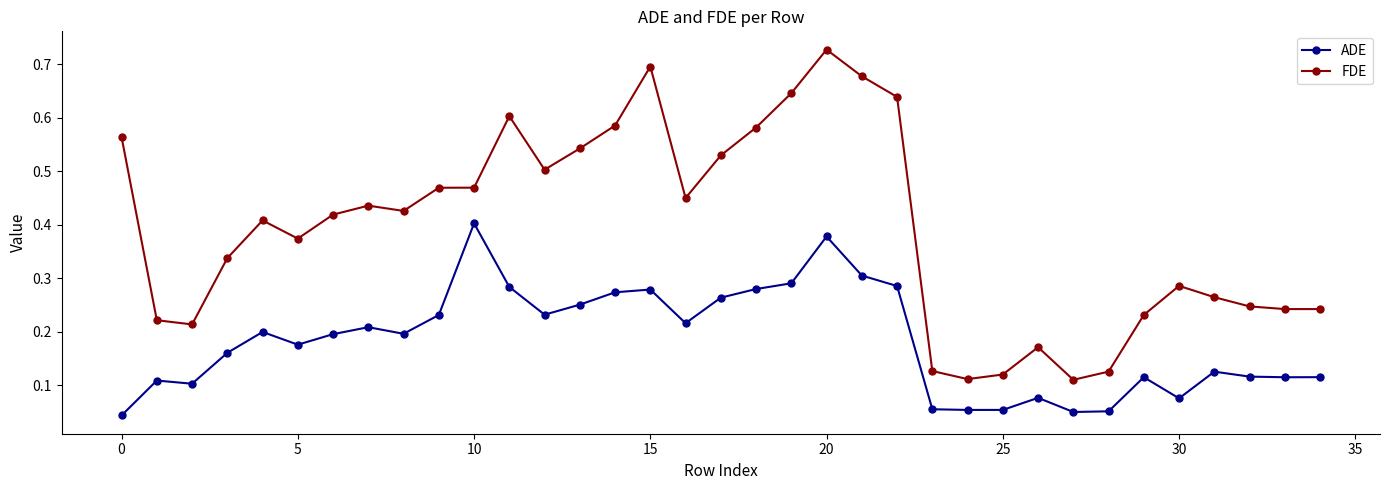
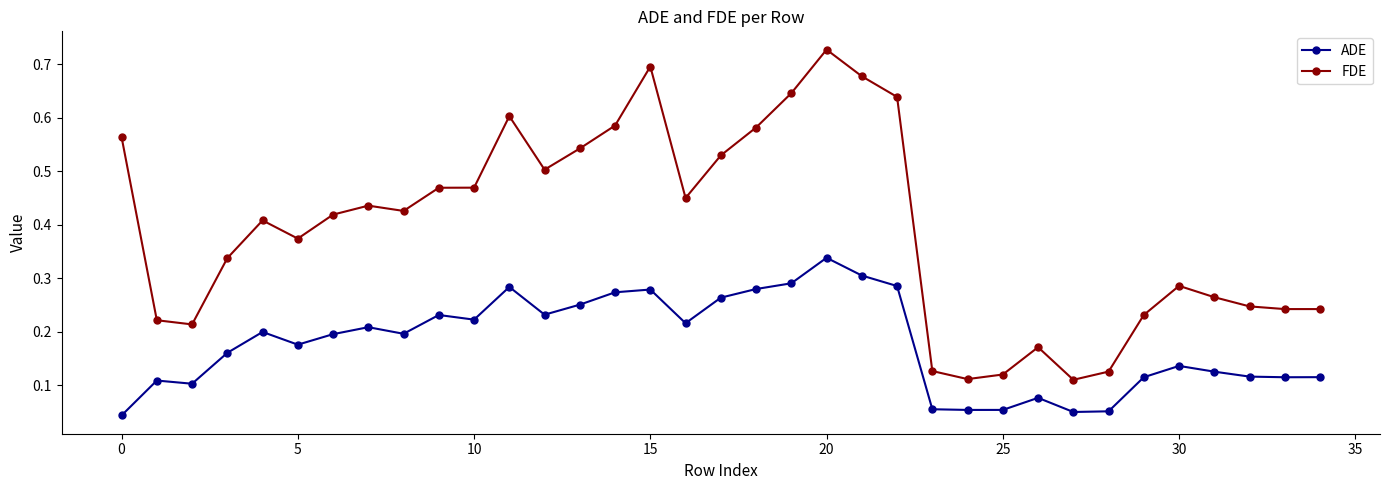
ADE, 10: 0.40 -> 0.22
ADE, 20: 0.38 -> 0.34
ADE, 30: 0.08 -> 0.14
